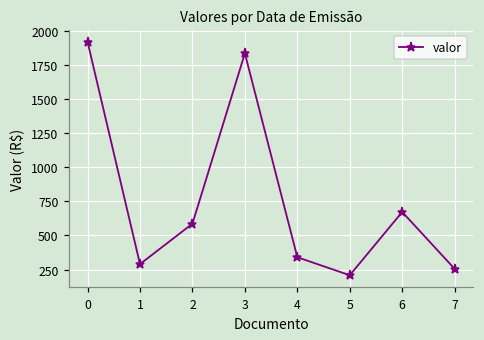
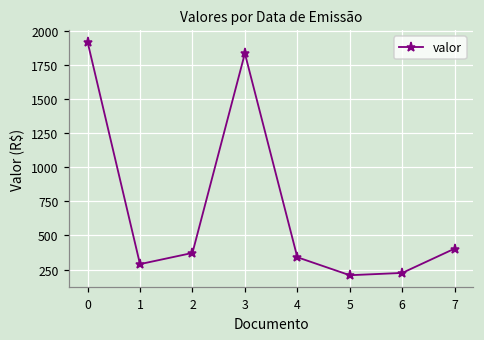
2: 590 -> 370
6: 670 -> 230
7: 260 -> 400
